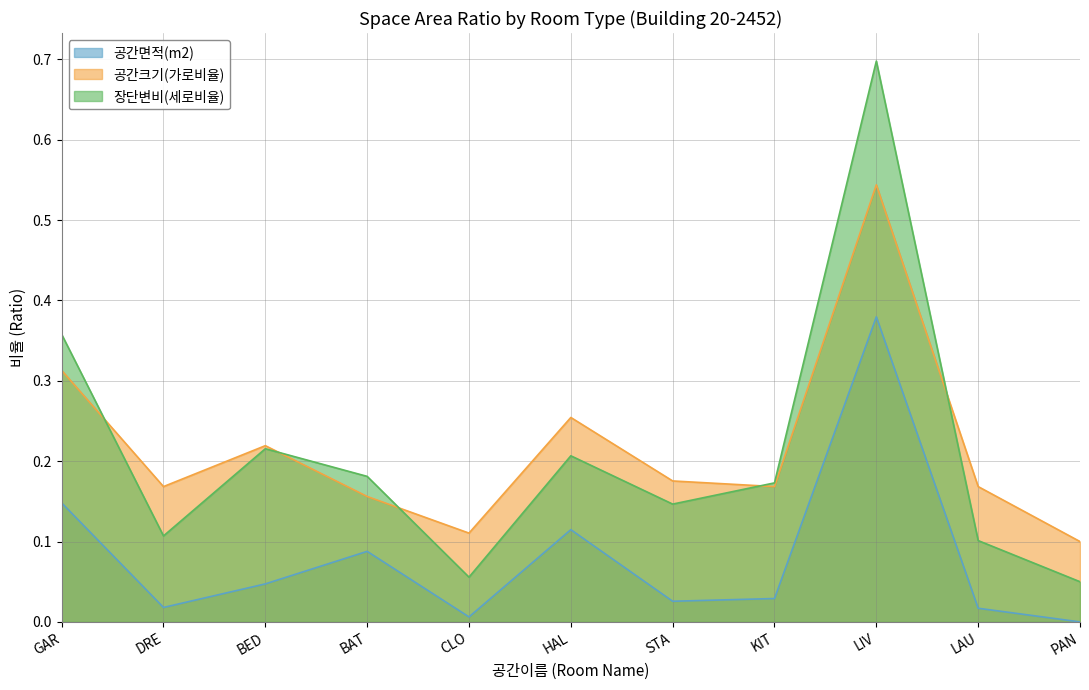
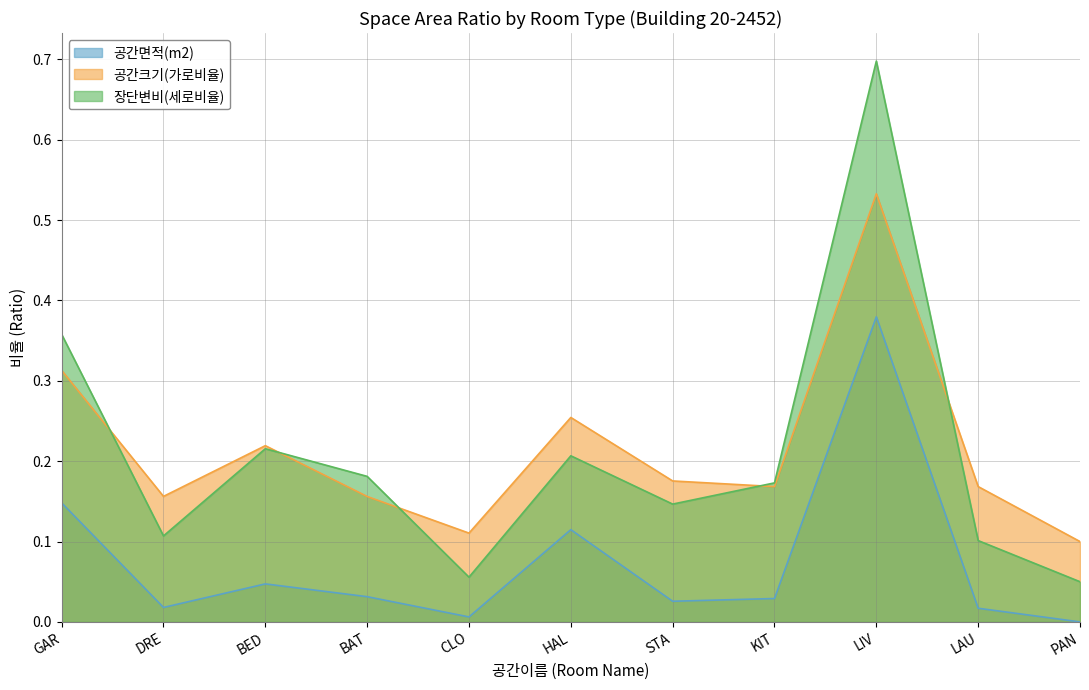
공간크기(가로비율), DRE: 0.17 -> 0.16
공간면적(m2), BAT: 0.09 -> 0.03
공간크기(가로비율), LIV: 0.54 -> 0.53
